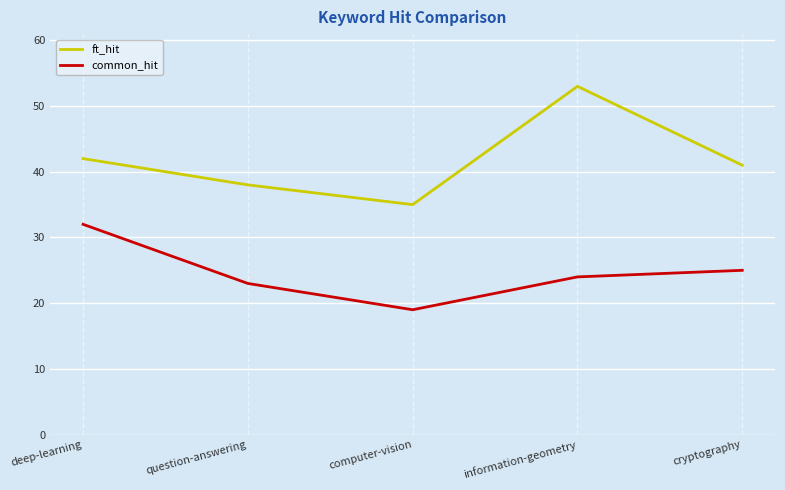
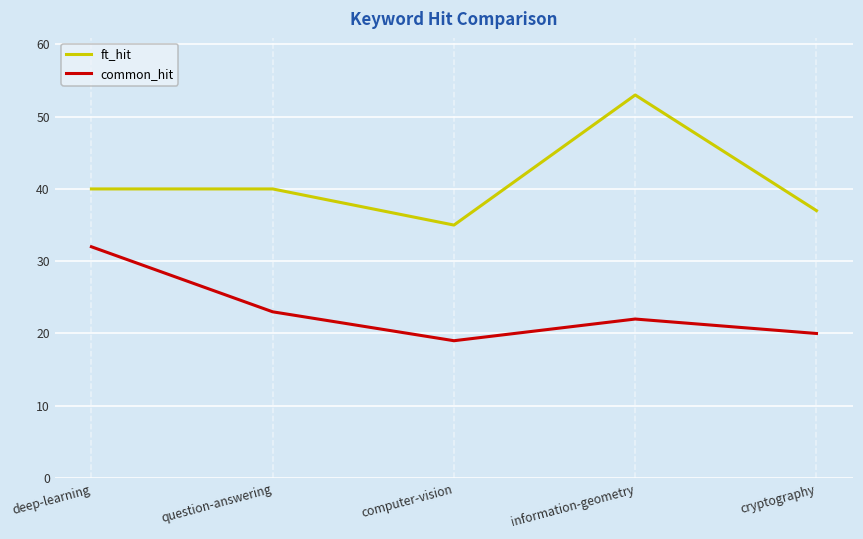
ft_hit, deep-learning: 42 -> 40
ft_hit, question-answering: 38 -> 40
common_hit, information-geometry: 24 -> 22
ft_hit, cryptography: 41 -> 37
common_hit, cryptography: 25 -> 20
